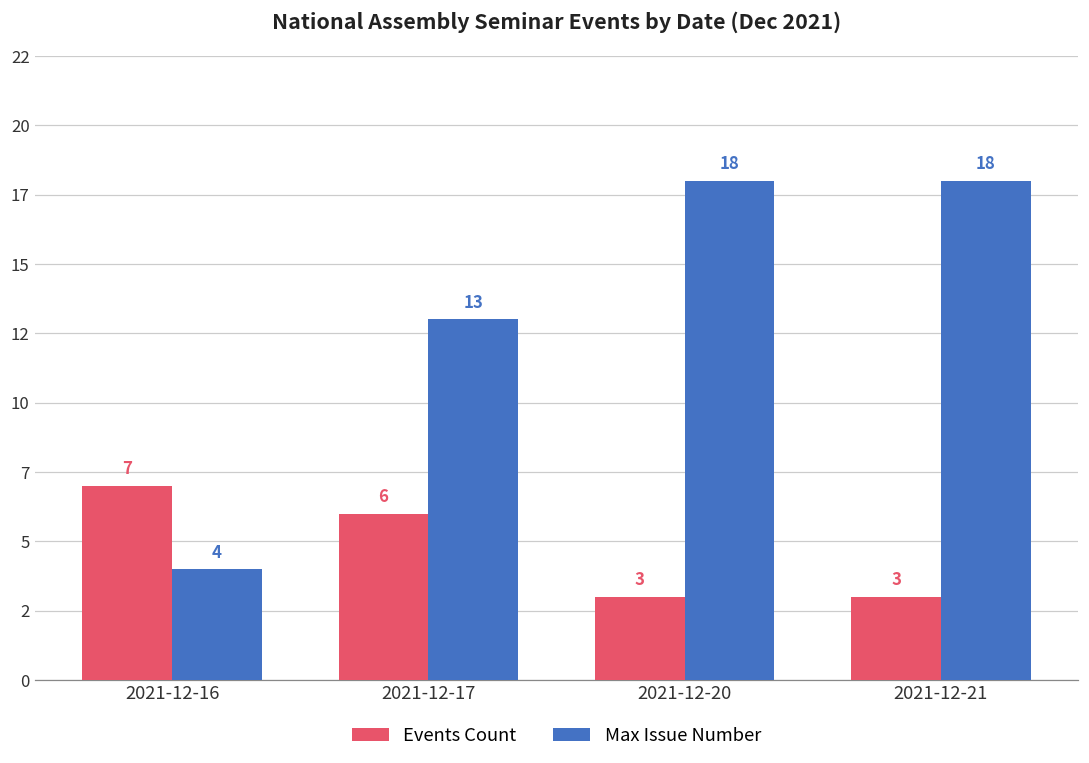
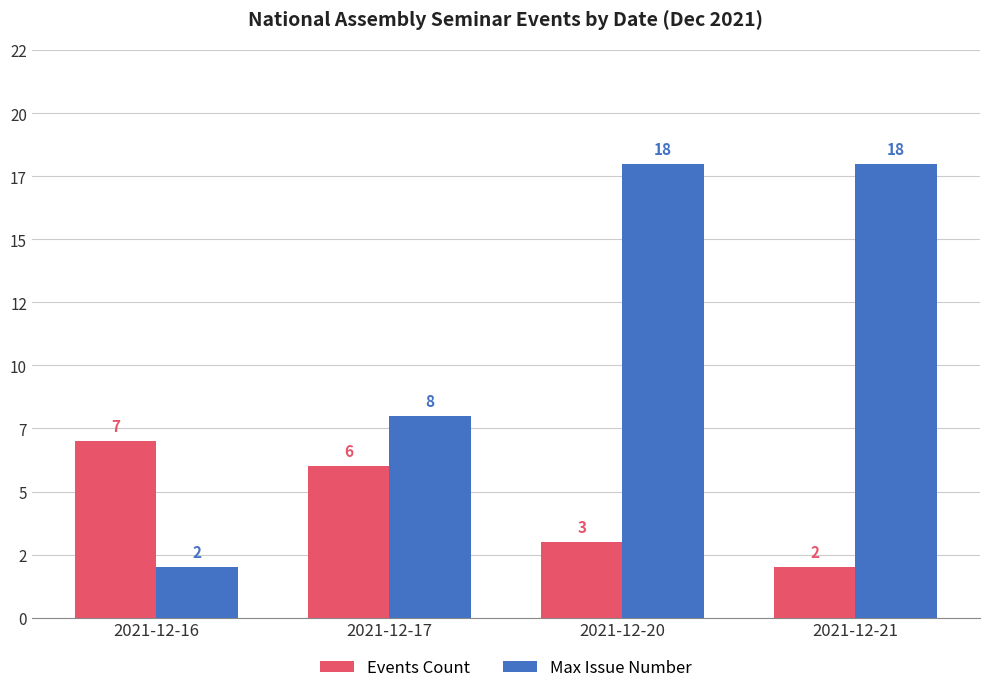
Max Issue Number, 2021-12-16: 4 -> 2
Max Issue Number, 2021-12-17: 13 -> 8
Events Count, 2021-12-21: 3 -> 2
